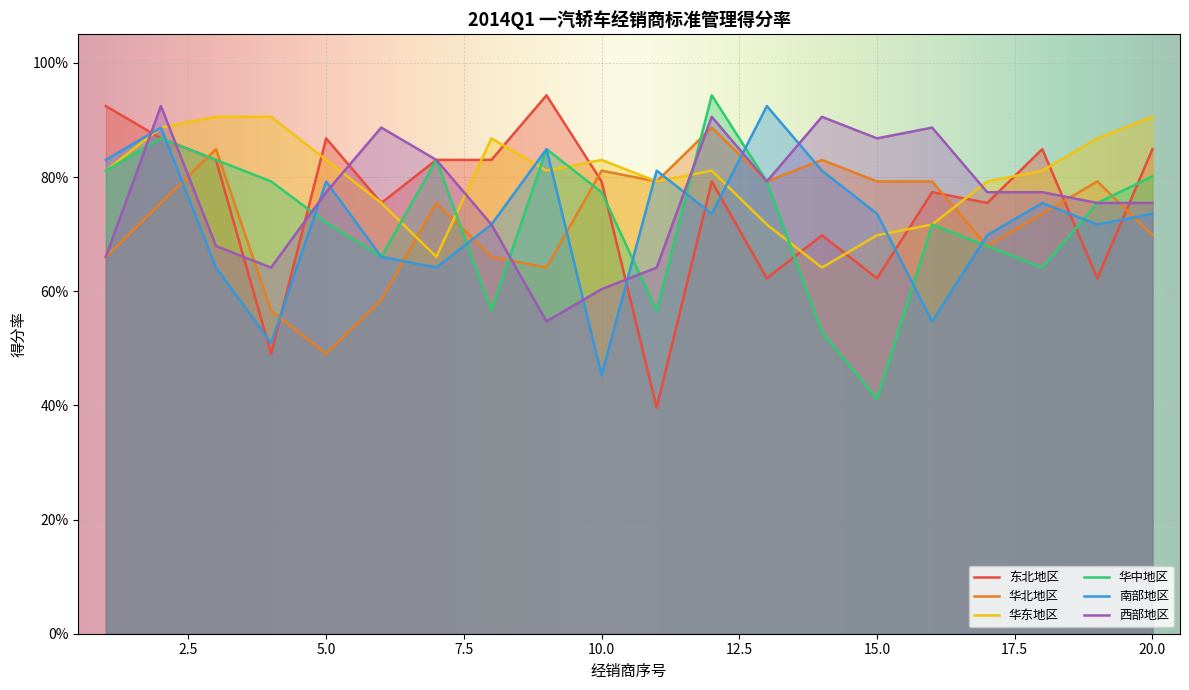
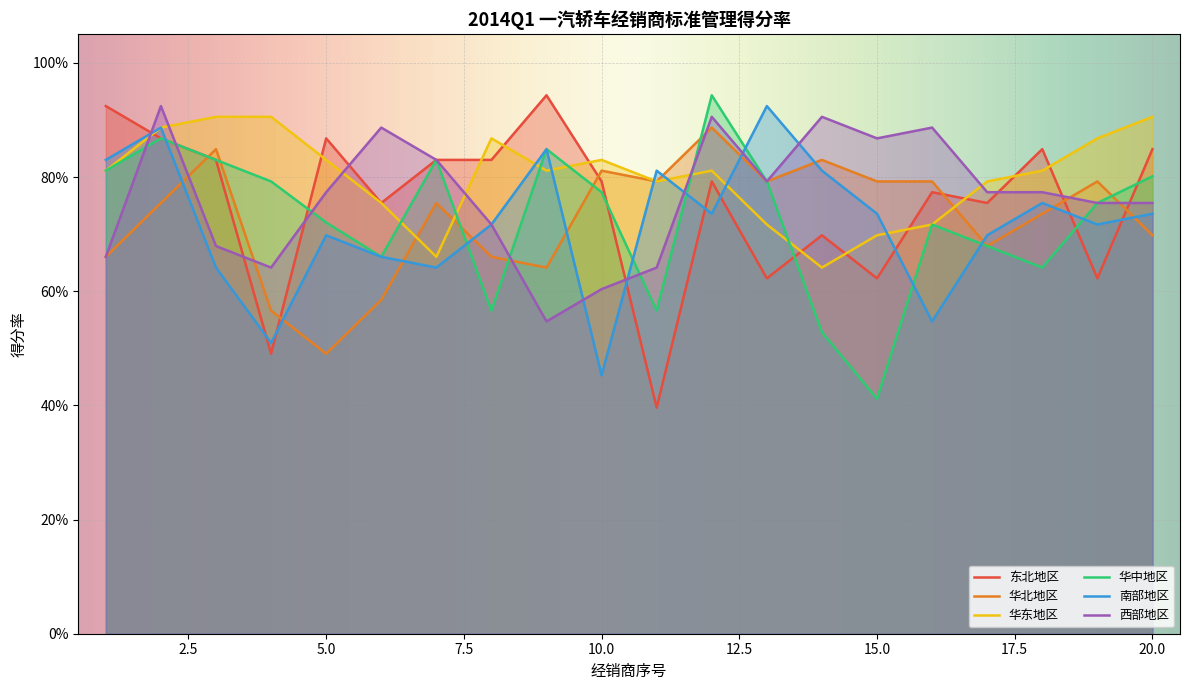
南部地区, 5.0: 79% -> 70%
